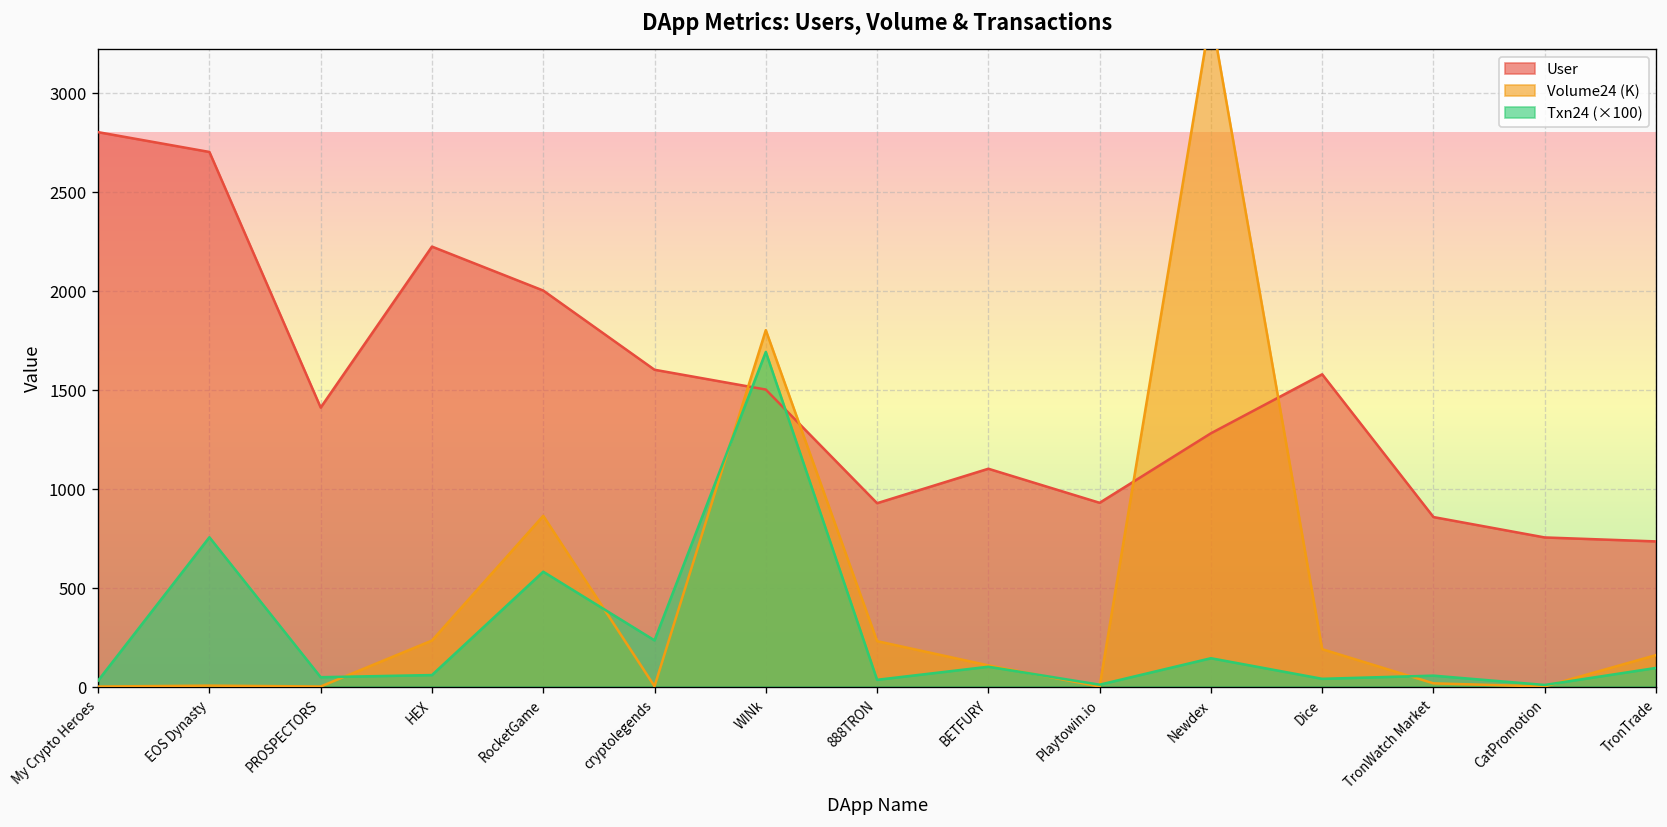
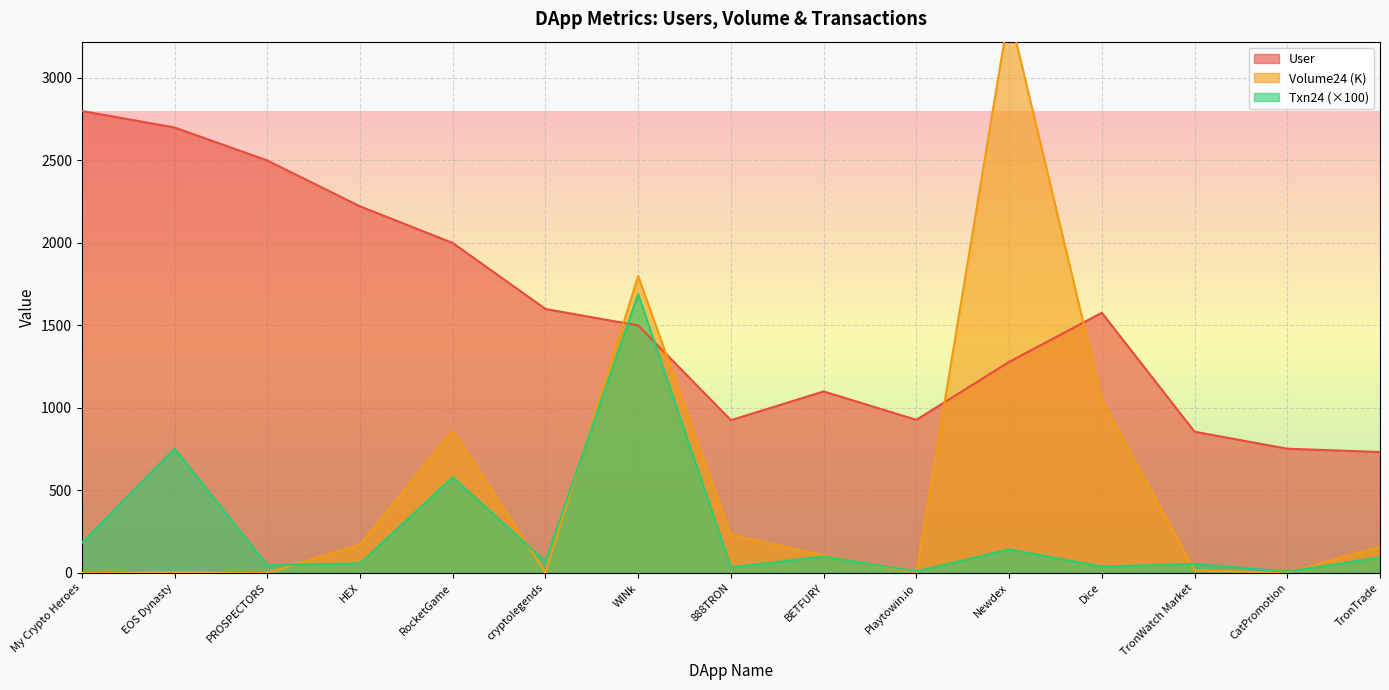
Txn24 (×100), My Crypto Heroes: 30 -> 180
User, PROSPECTORS: 1410 -> 2500
Volume24 (K), HEX: 230 -> 170
Txn24 (×100), cryptolegends: 230 -> 70
Volume24 (K), Dice: 190 -> 1050
